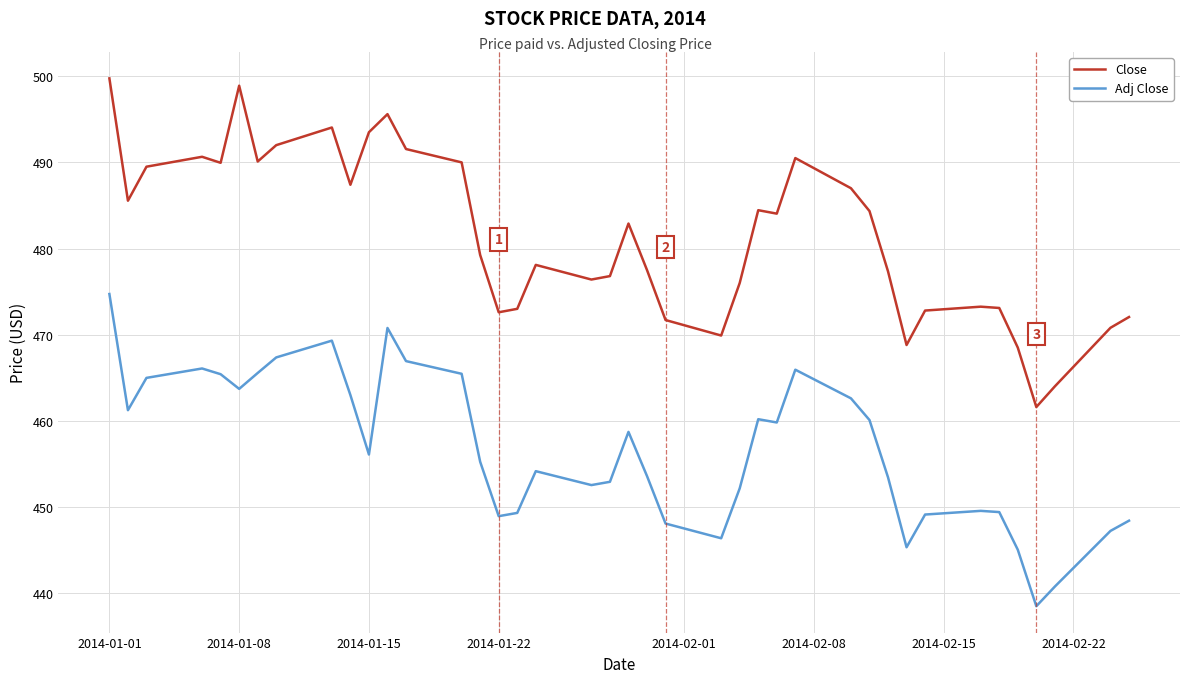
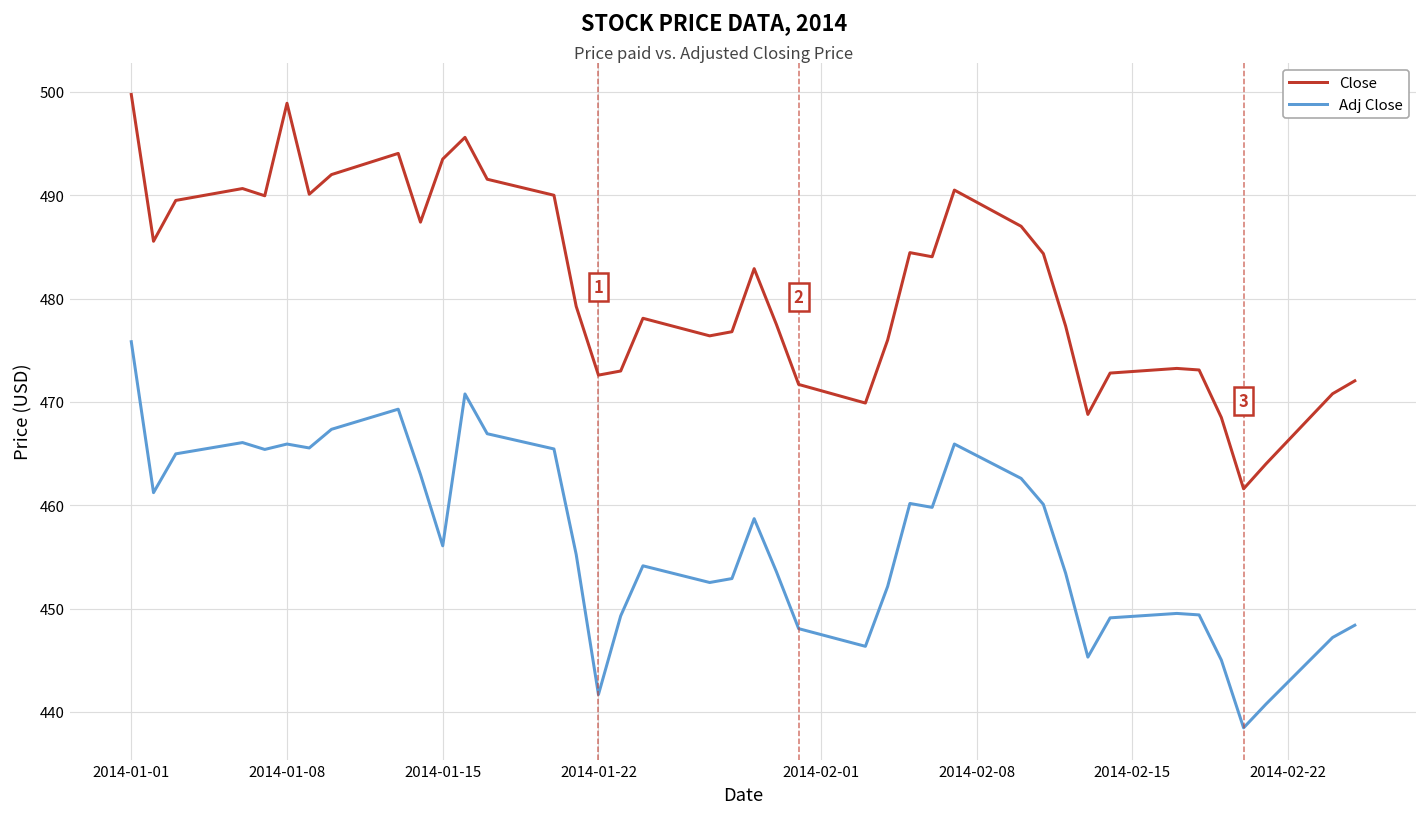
Adj Close, 2014-01-01: 475 -> 476
Adj Close, 2014-01-08: 464 -> 466
Adj Close, 2014-01-22: 449 -> 442
